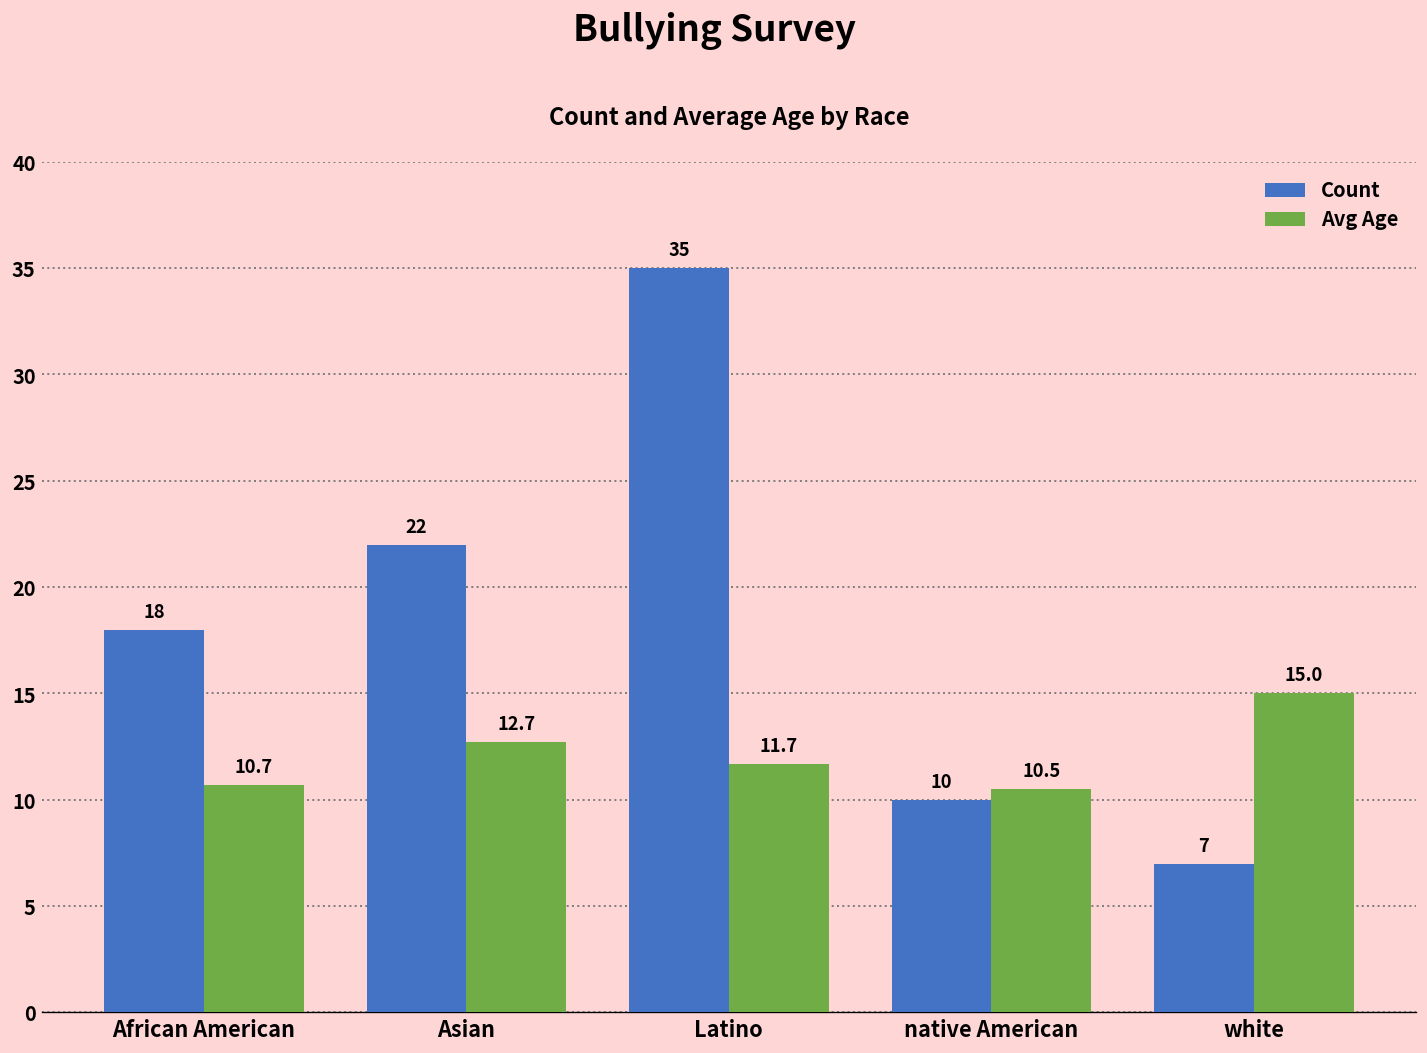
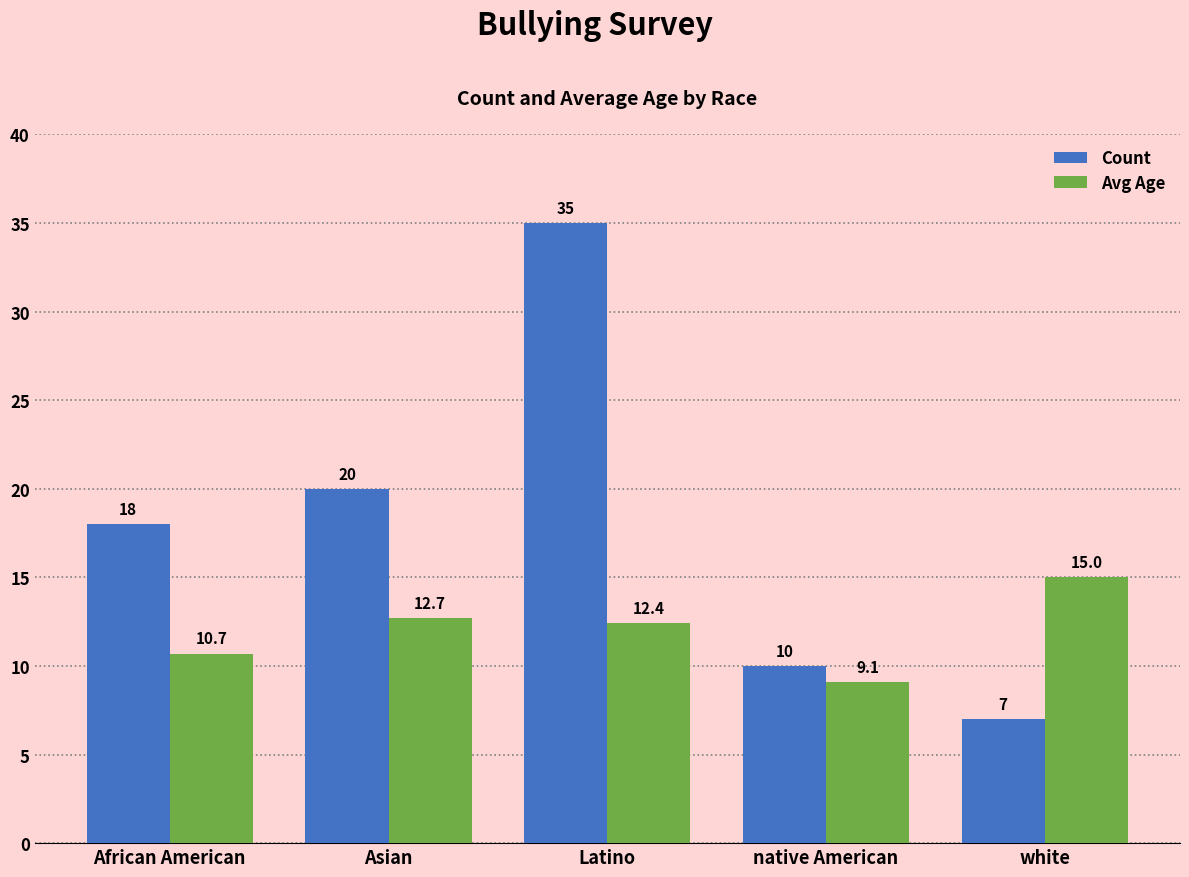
Count, Asian: 22 -> 20
Avg Age, Latino: 11.7 -> 12.4
Avg Age, native American: 10.5 -> 9.1
